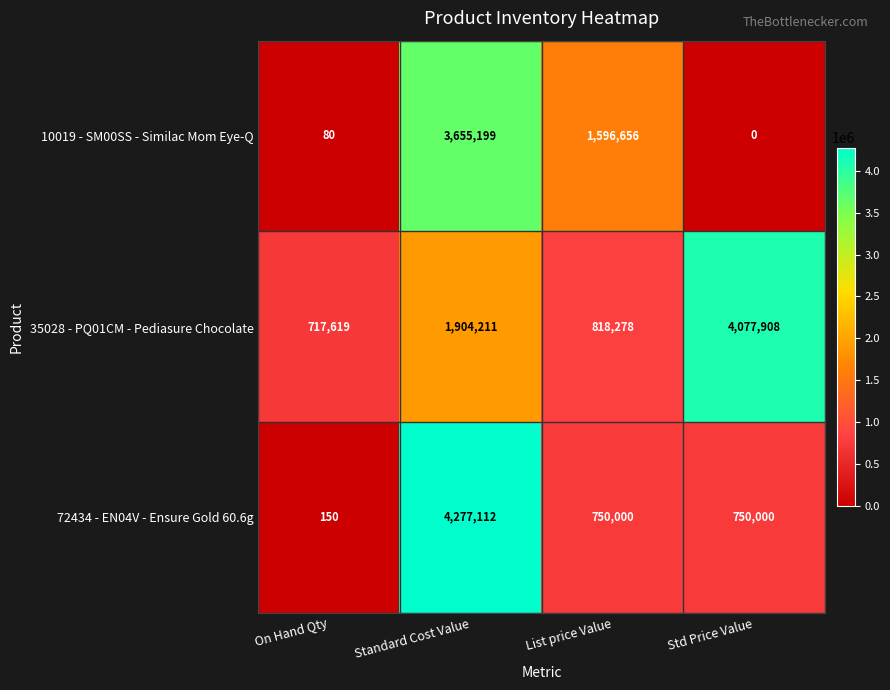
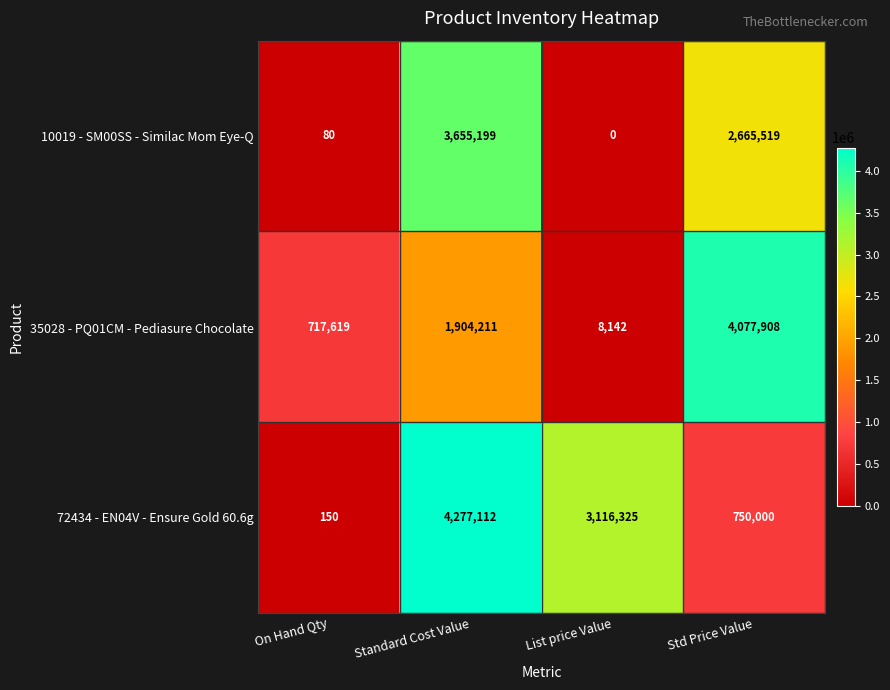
10019 - SM00SS - Similac Mom Eye-Q, List price Value: 1,596,656 -> 0
10019 - SM00SS - Similac Mom Eye-Q, Std Price Value: 0 -> 2,665,519
35028 - PQ01CM - Pediasure Chocolate, List price Value: 818,278 -> 8,142
72434 - EN04V - Ensure Gold 60.6g, List price Value: 750,000 -> 3,116,325
